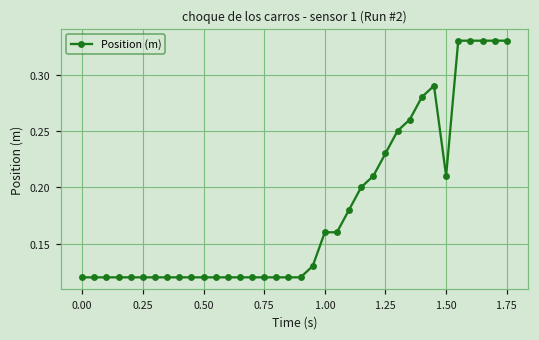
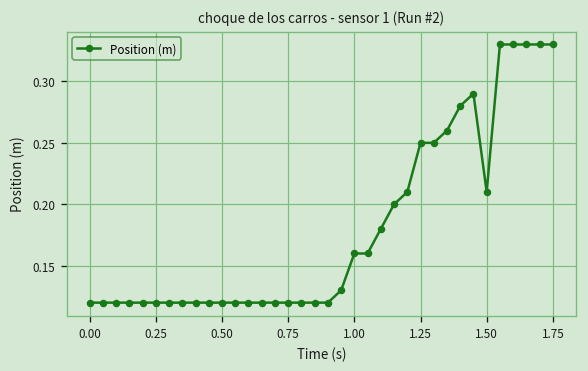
1.25: 0.23 -> 0.25
